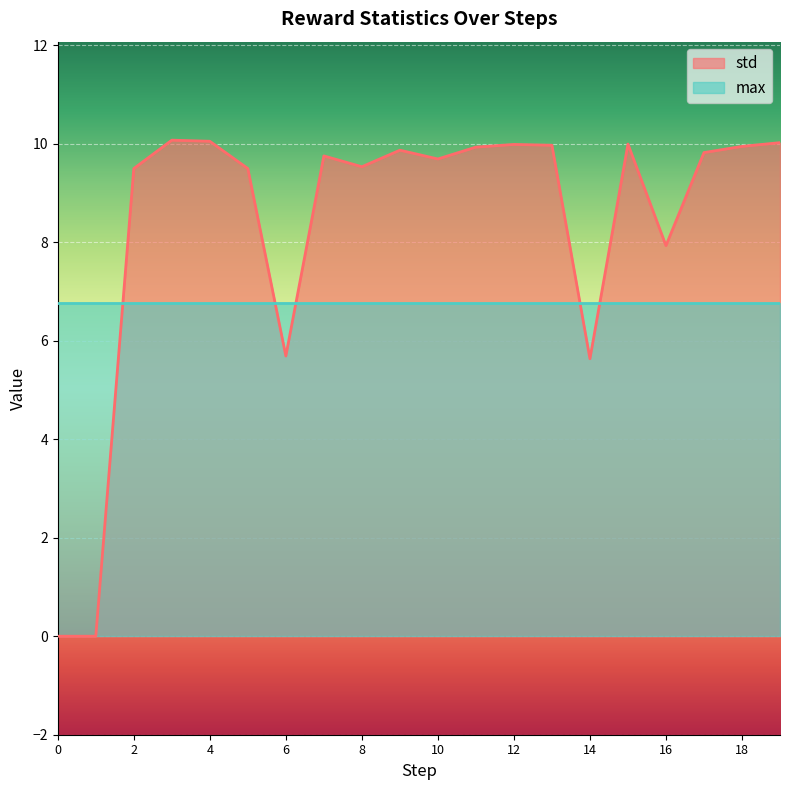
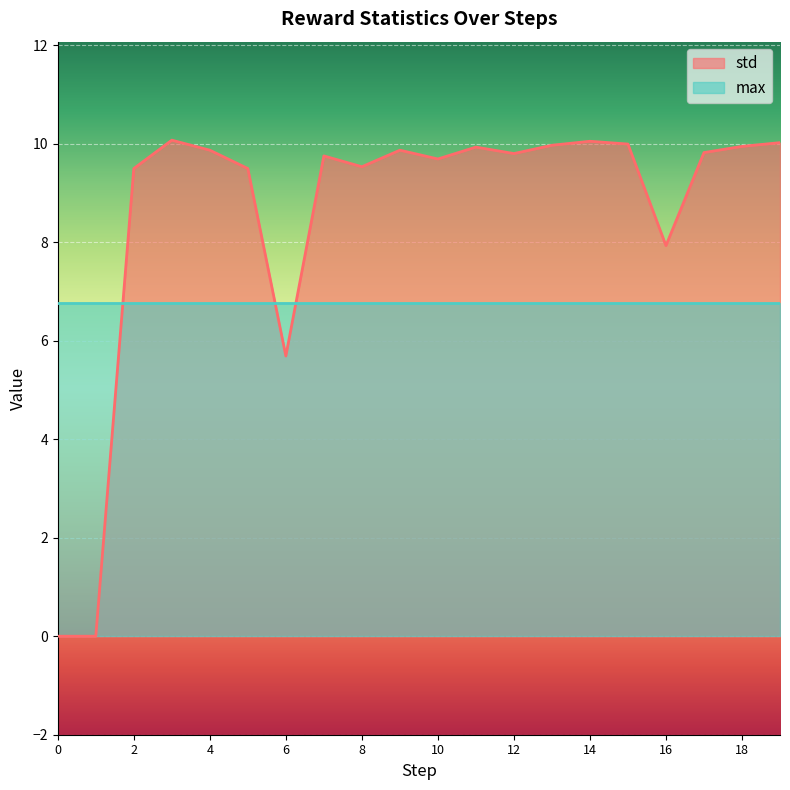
std, 4: 10.0 -> 9.9
std, 12: 10.0 -> 9.8
std, 14: 5.6 -> 10.0
